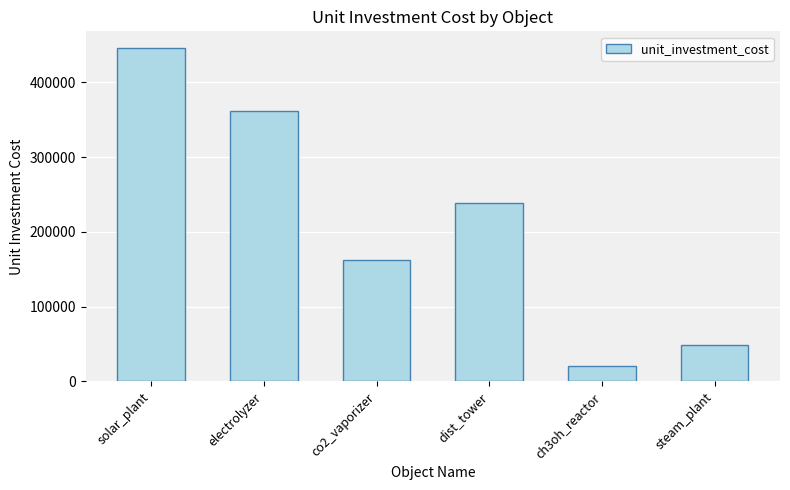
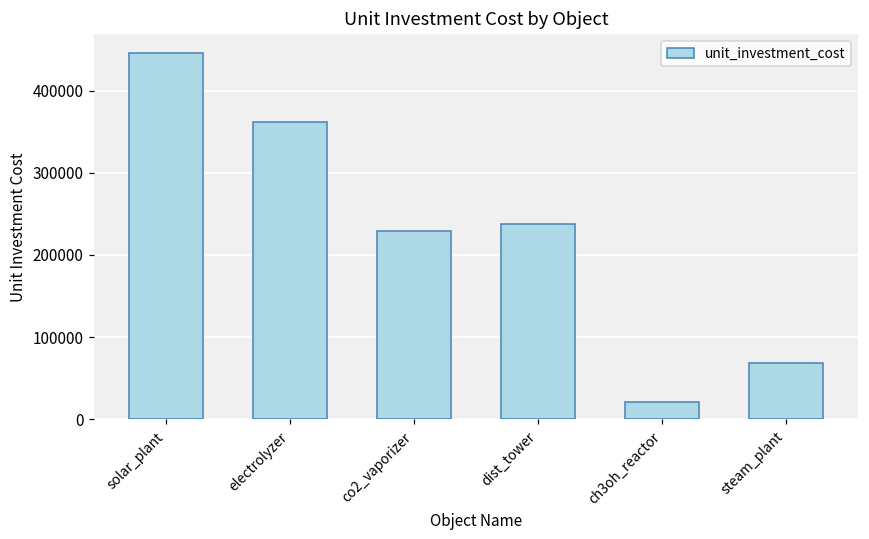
co2_vaporizer: 160000 -> 230000
steam_plant: 50000 -> 70000
